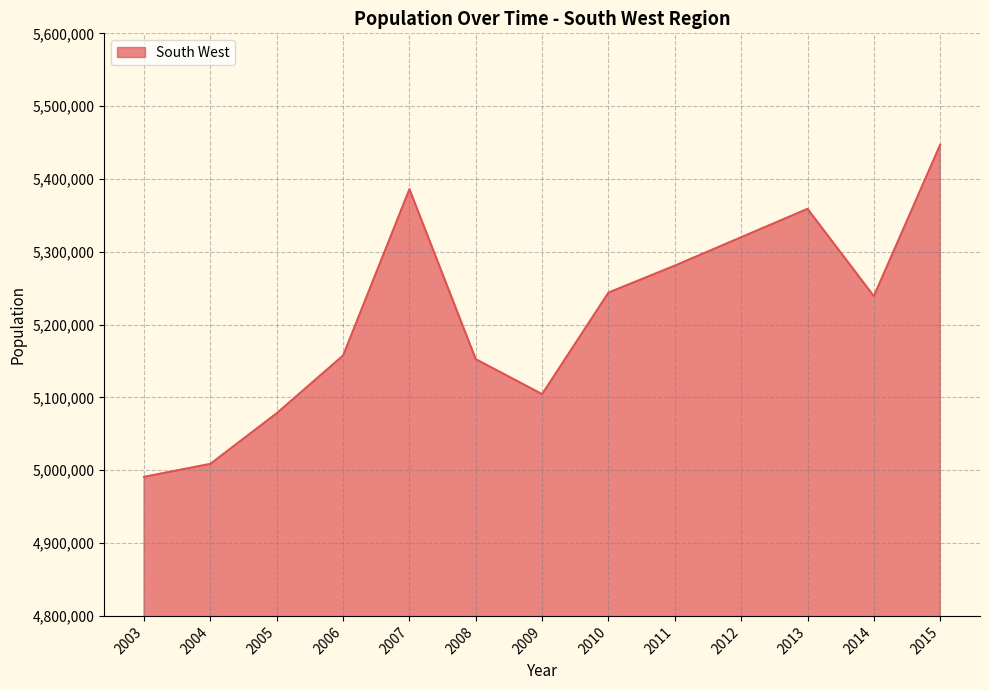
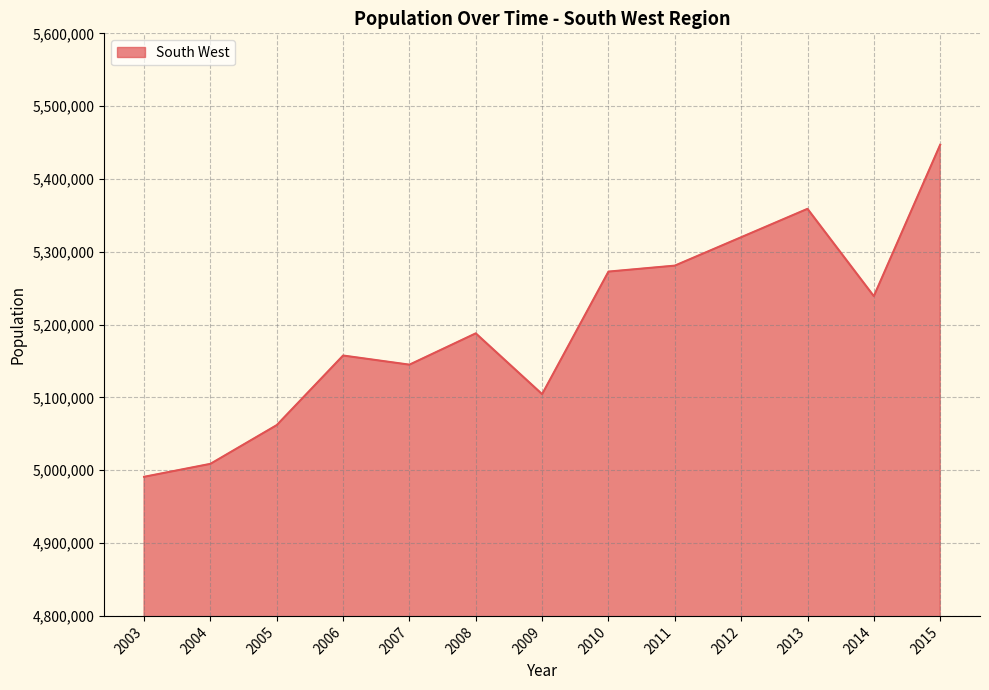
2005: 5,080,000 -> 5,060,000
2007: 5,390,000 -> 5,150,000
2008: 5,150,000 -> 5,190,000
2010: 5,240,000 -> 5,270,000
